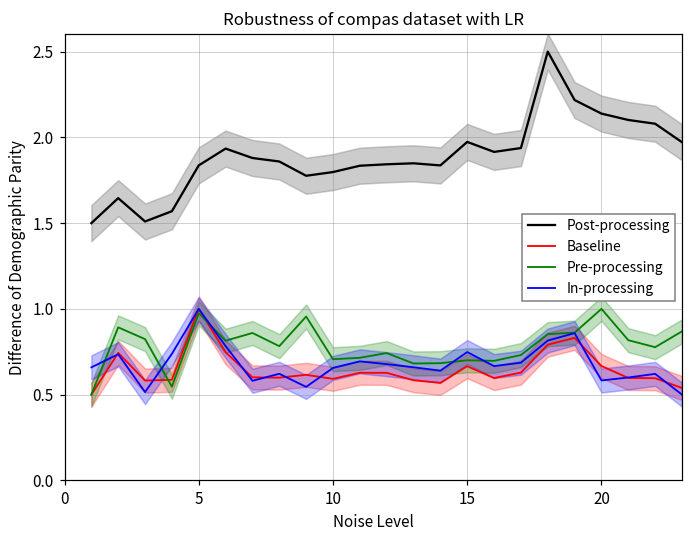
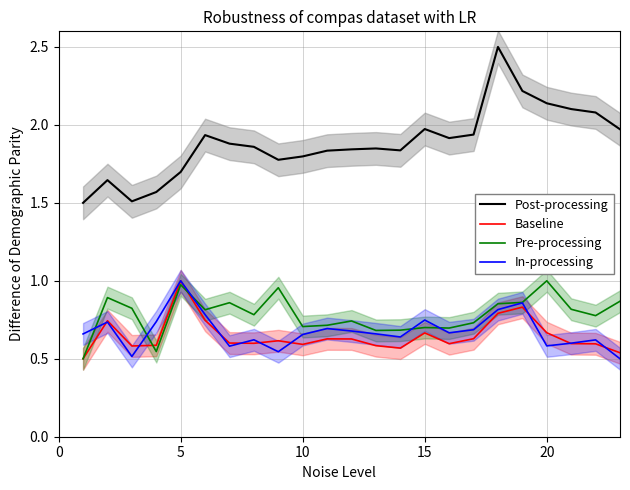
Post-processing, 5: 1.84 -> 1.70
